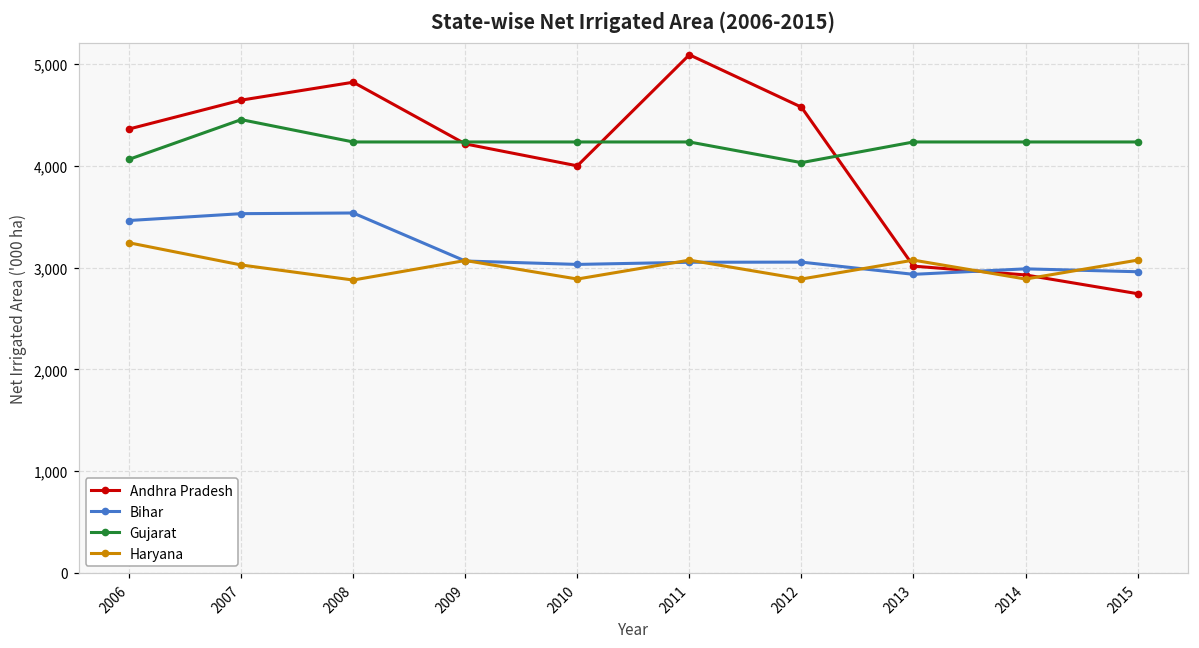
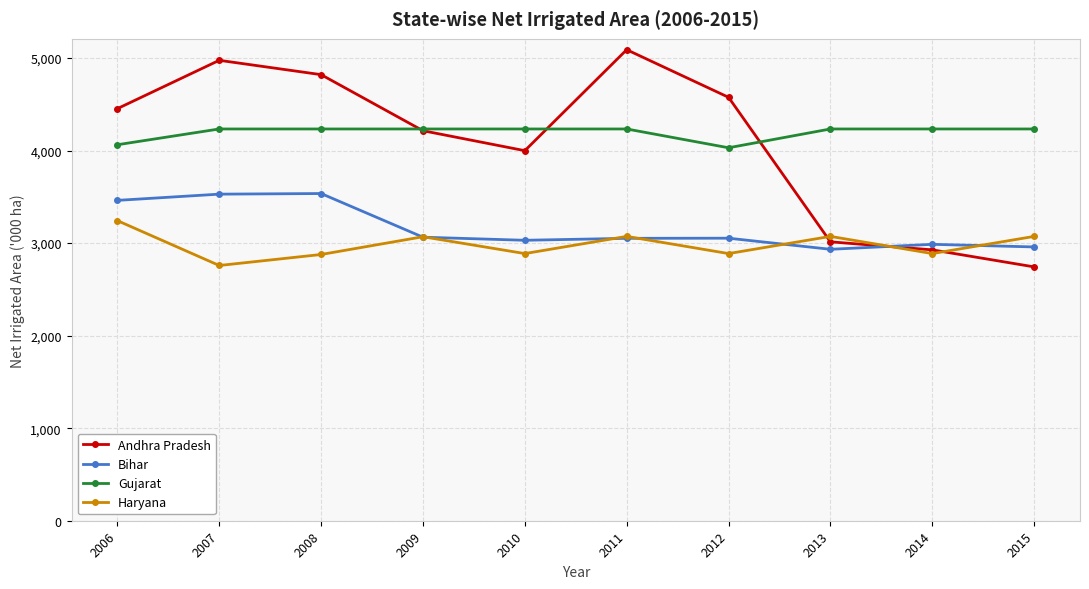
Andhra Pradesh, 2006: 4,400 -> 4,500
Andhra Pradesh, 2007: 4,600 -> 5,000
Gujarat, 2007: 4,500 -> 4,200
Haryana, 2007: 3,000 -> 2,800
